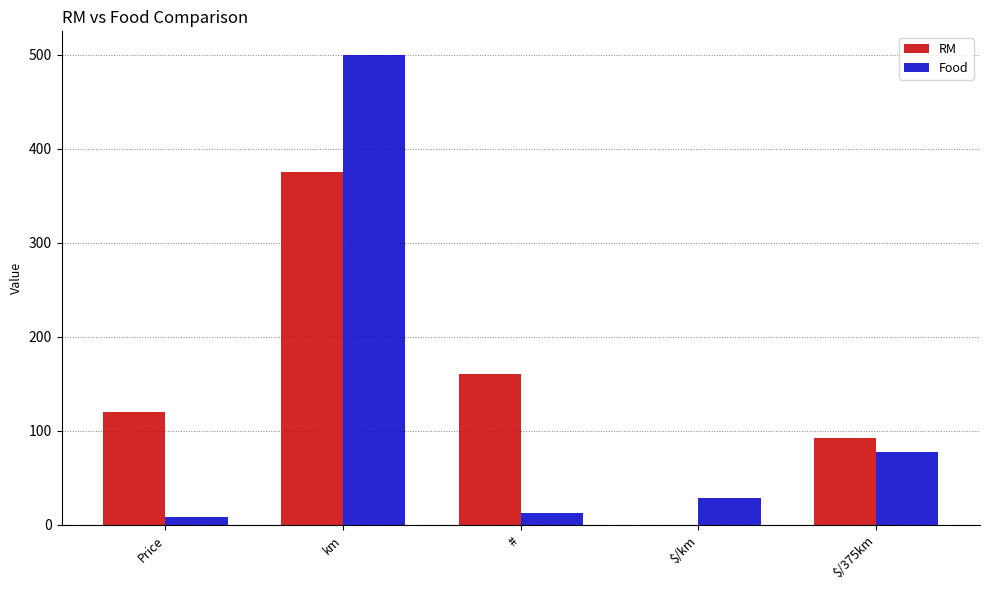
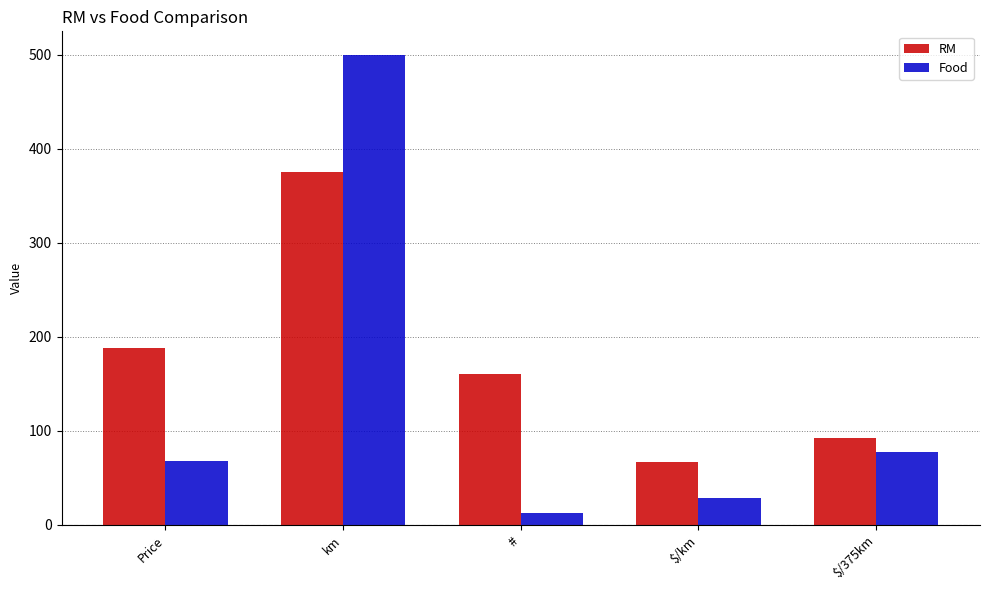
RM, Price: 120 -> 190
Food, Price: 10 -> 70
RM, $/km: 0 -> 70
